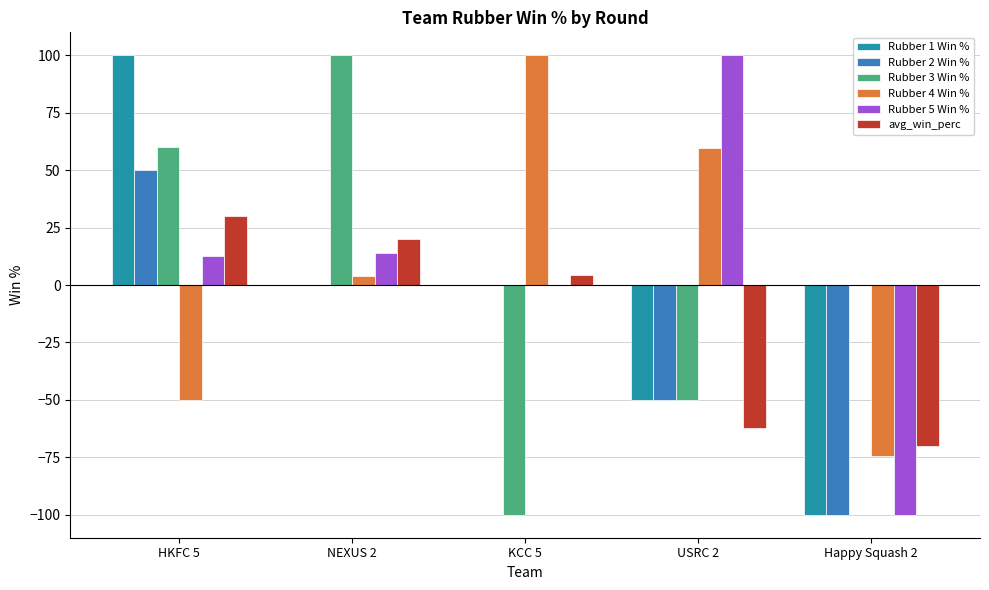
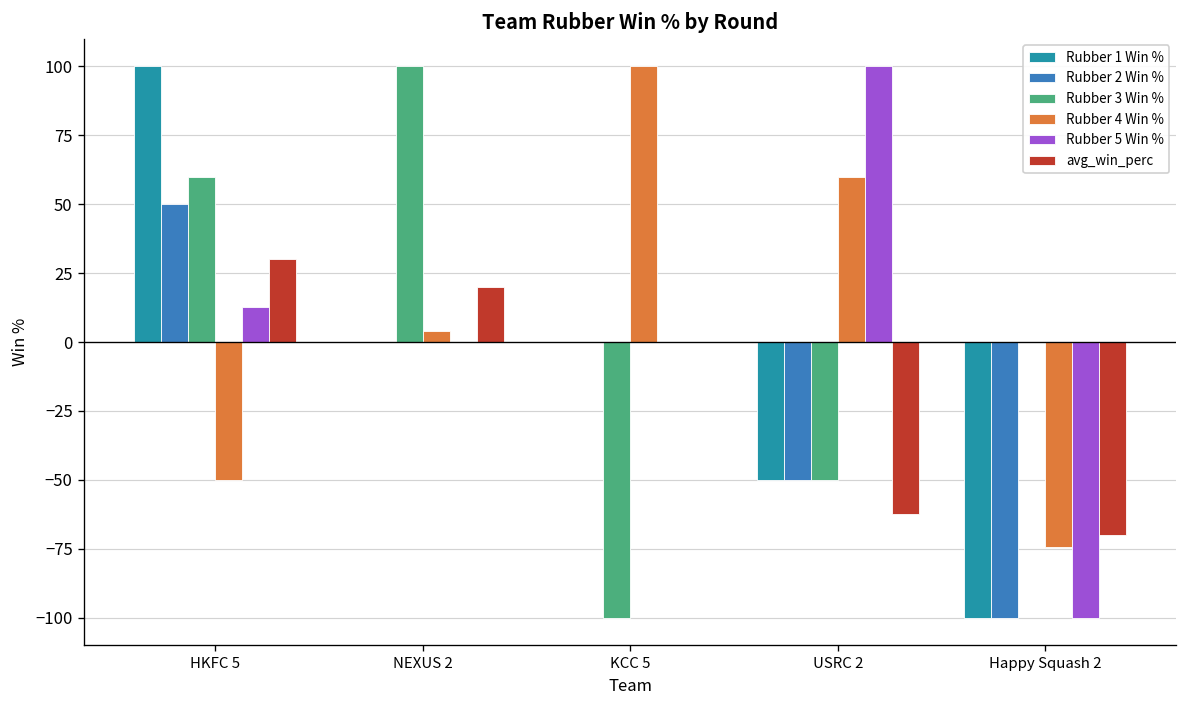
Rubber 5 Win %, NEXUS 2: 14 -> 0
avg_win_perc, KCC 5: 5 -> 0
